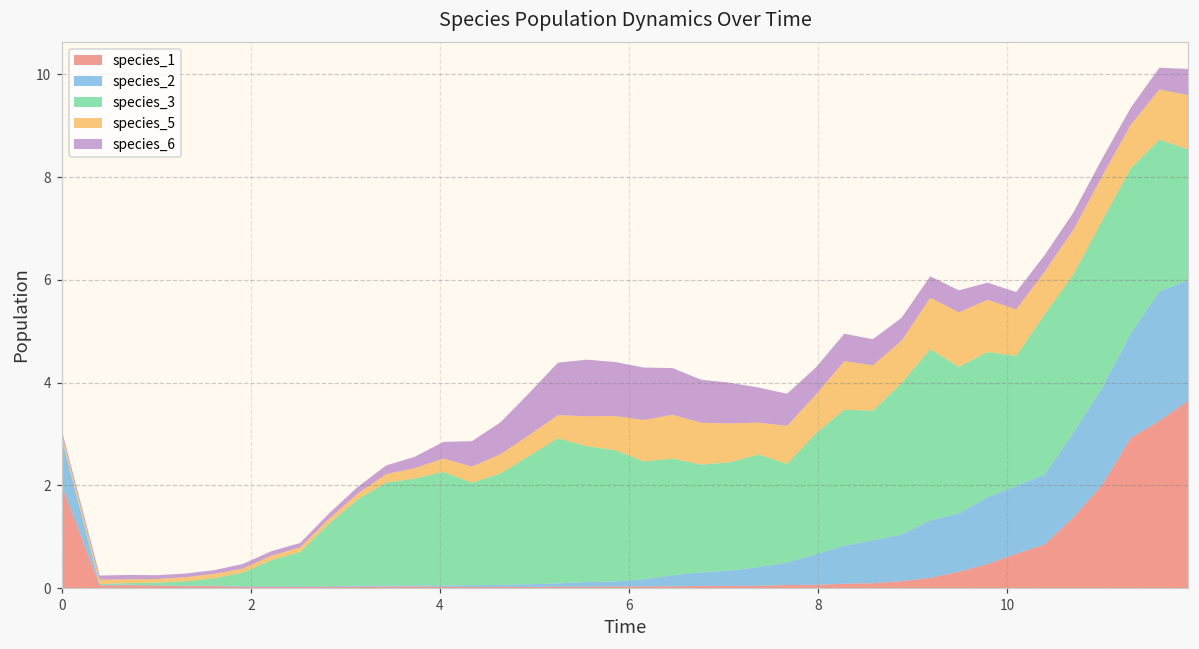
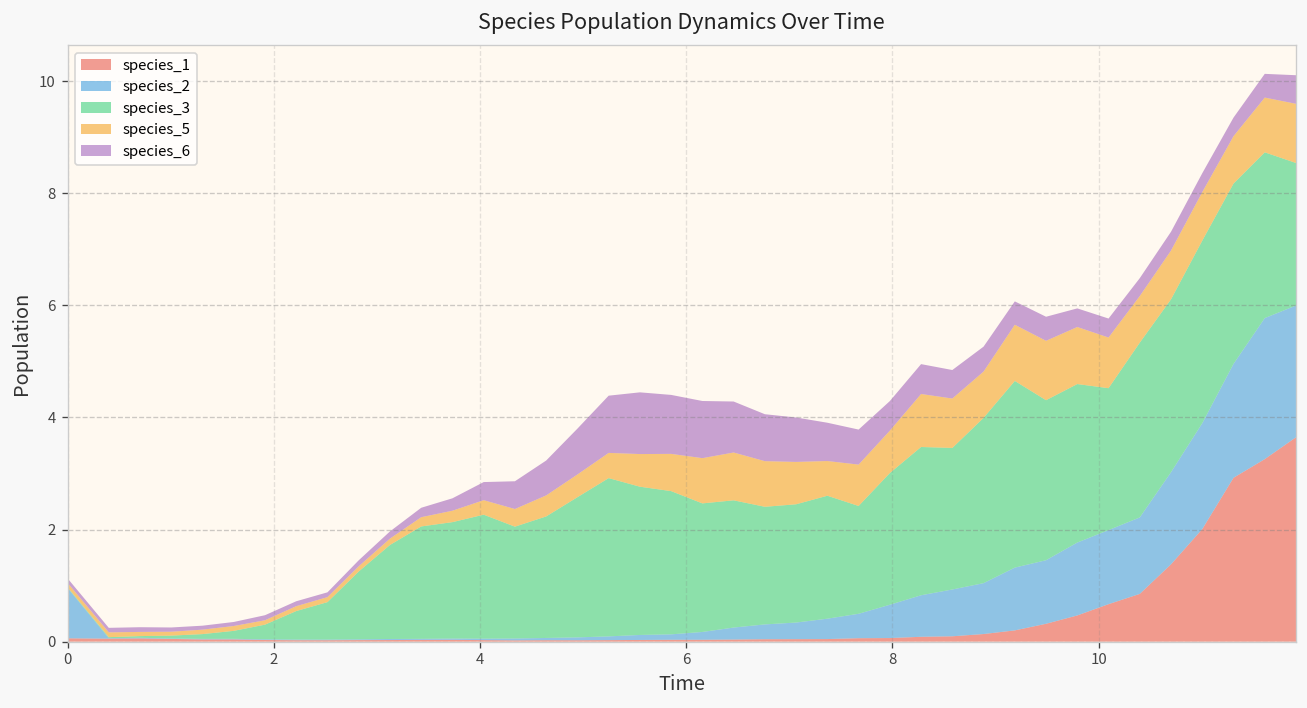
species_1, 0: 2.0 -> 0.1
